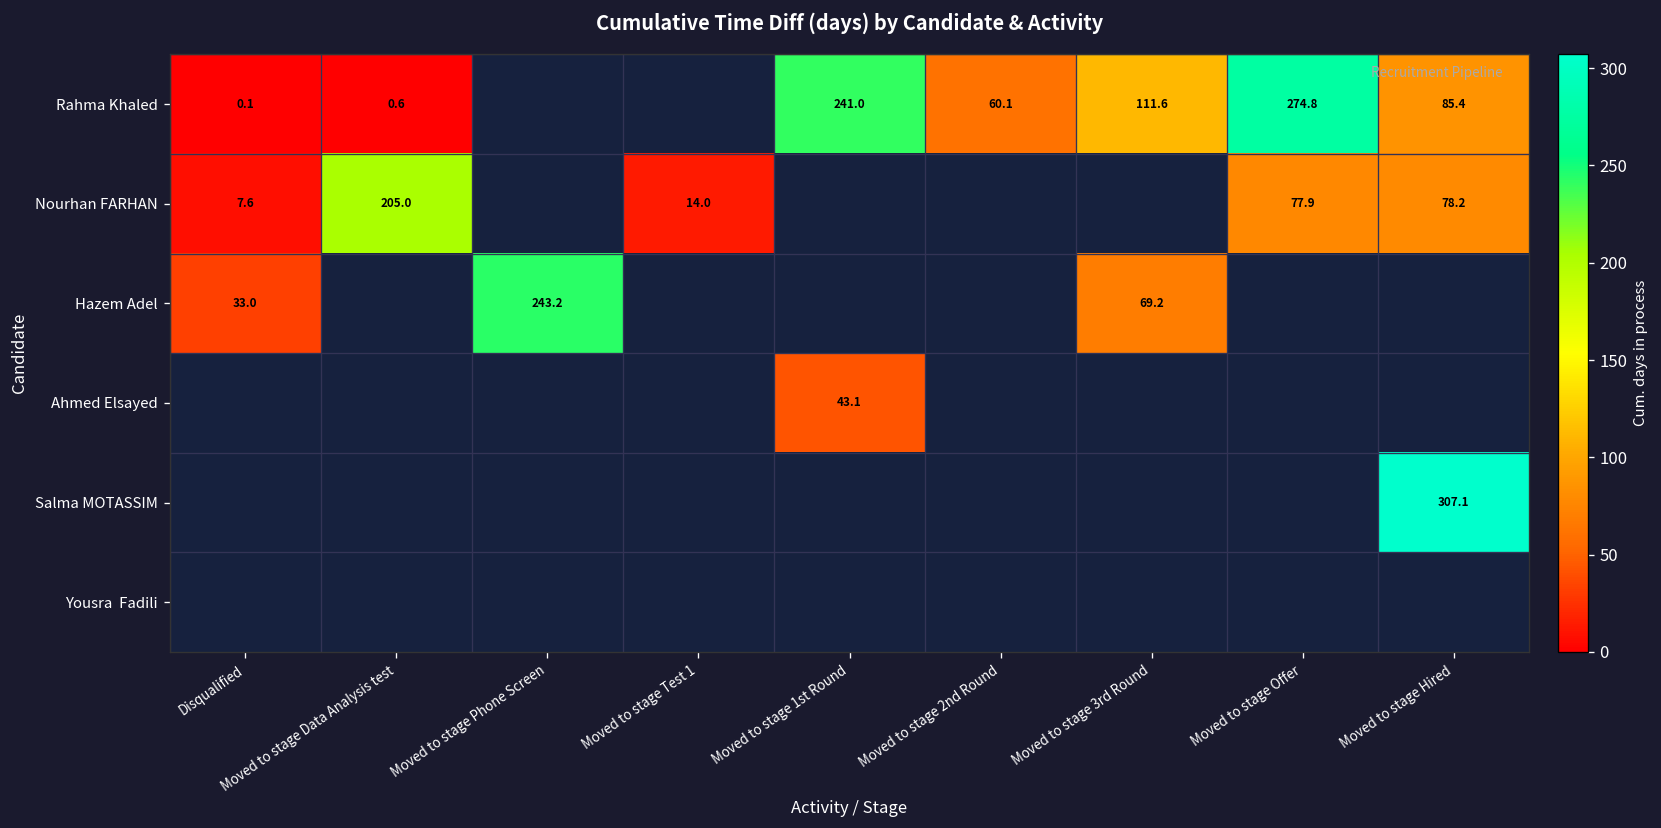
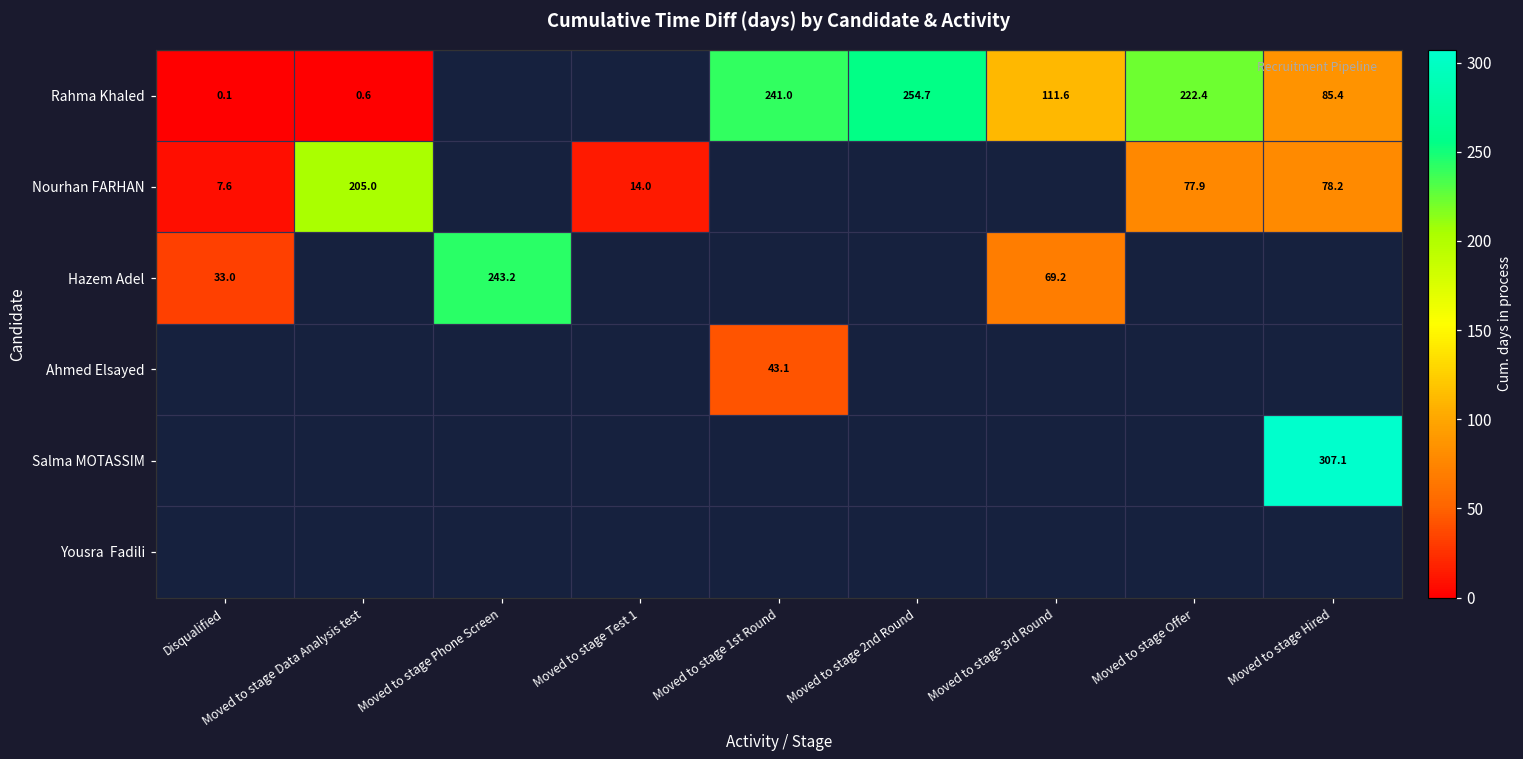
Rahma Khaled, Moved to stage 2nd Round: 60.1 -> 254.7
Rahma Khaled, Moved to stage Offer: 274.8 -> 222.4
